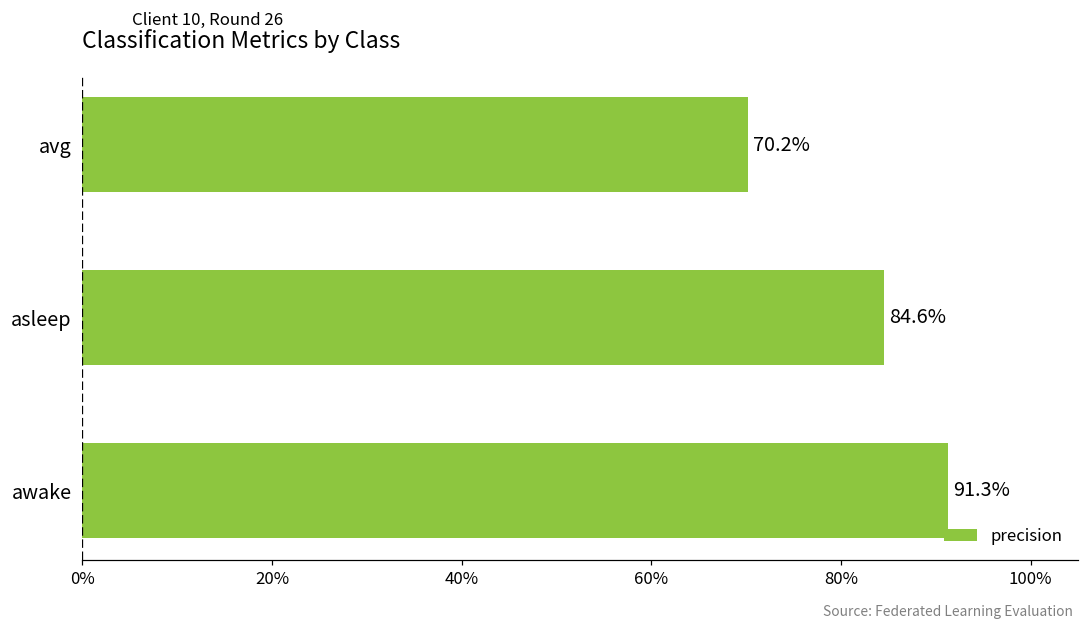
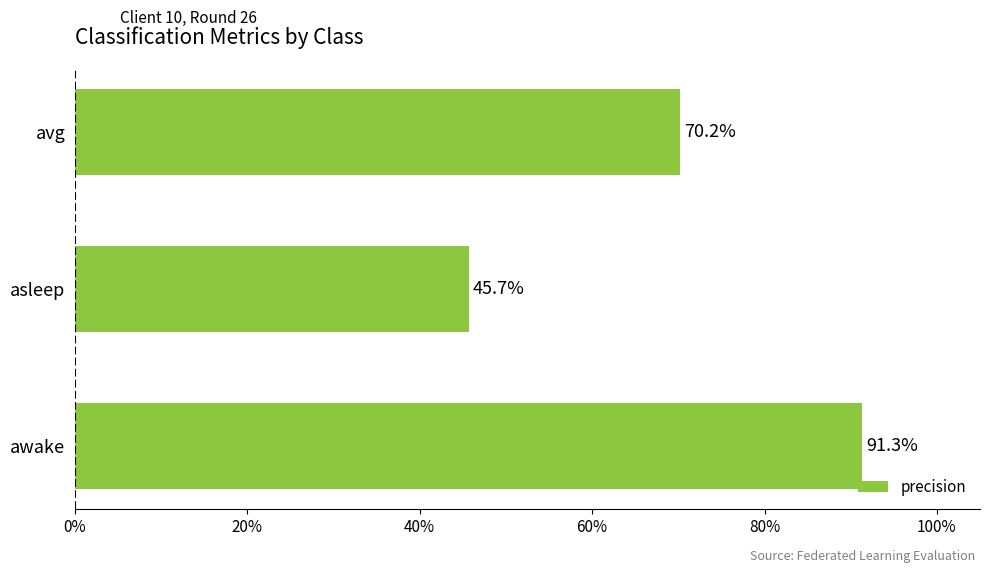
asleep: 84.6% -> 45.7%
